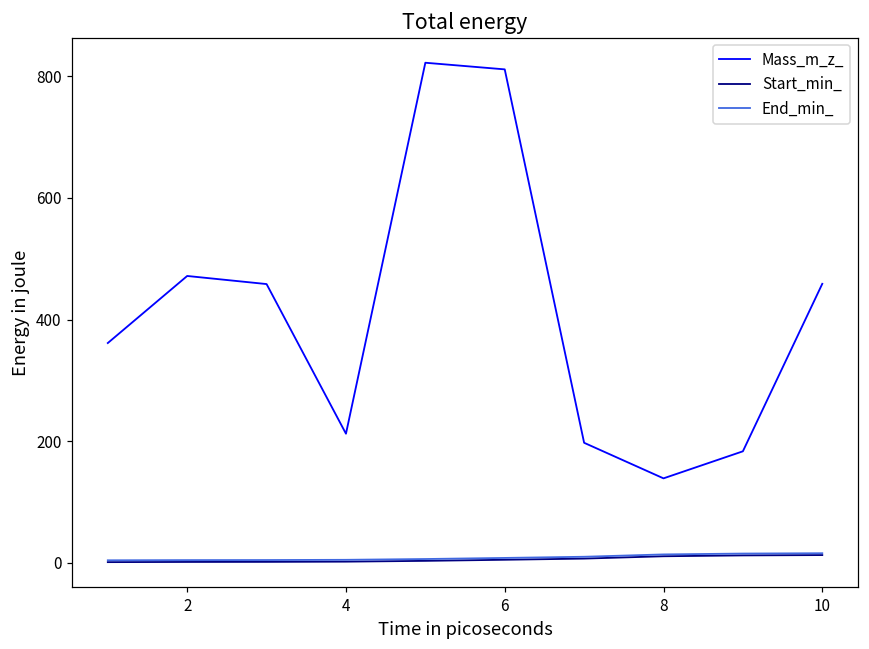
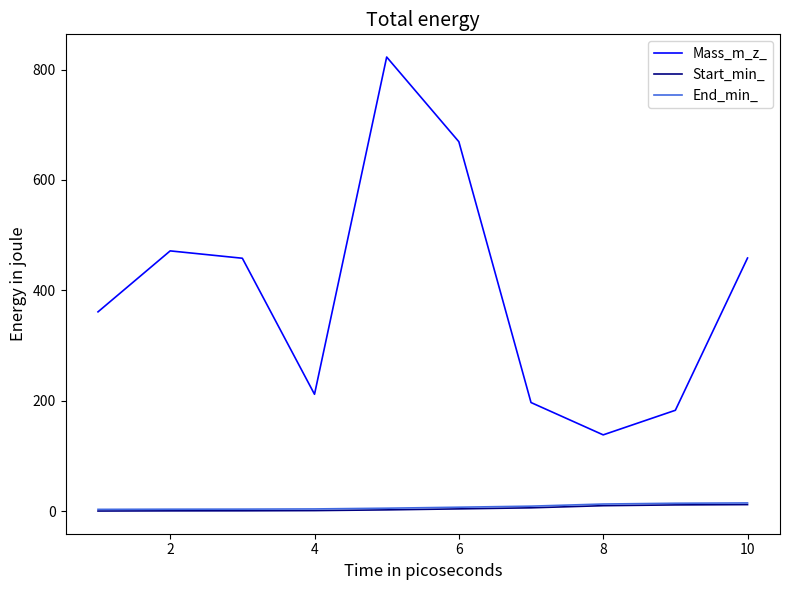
Mass_m_z_, 6: 810 -> 670
